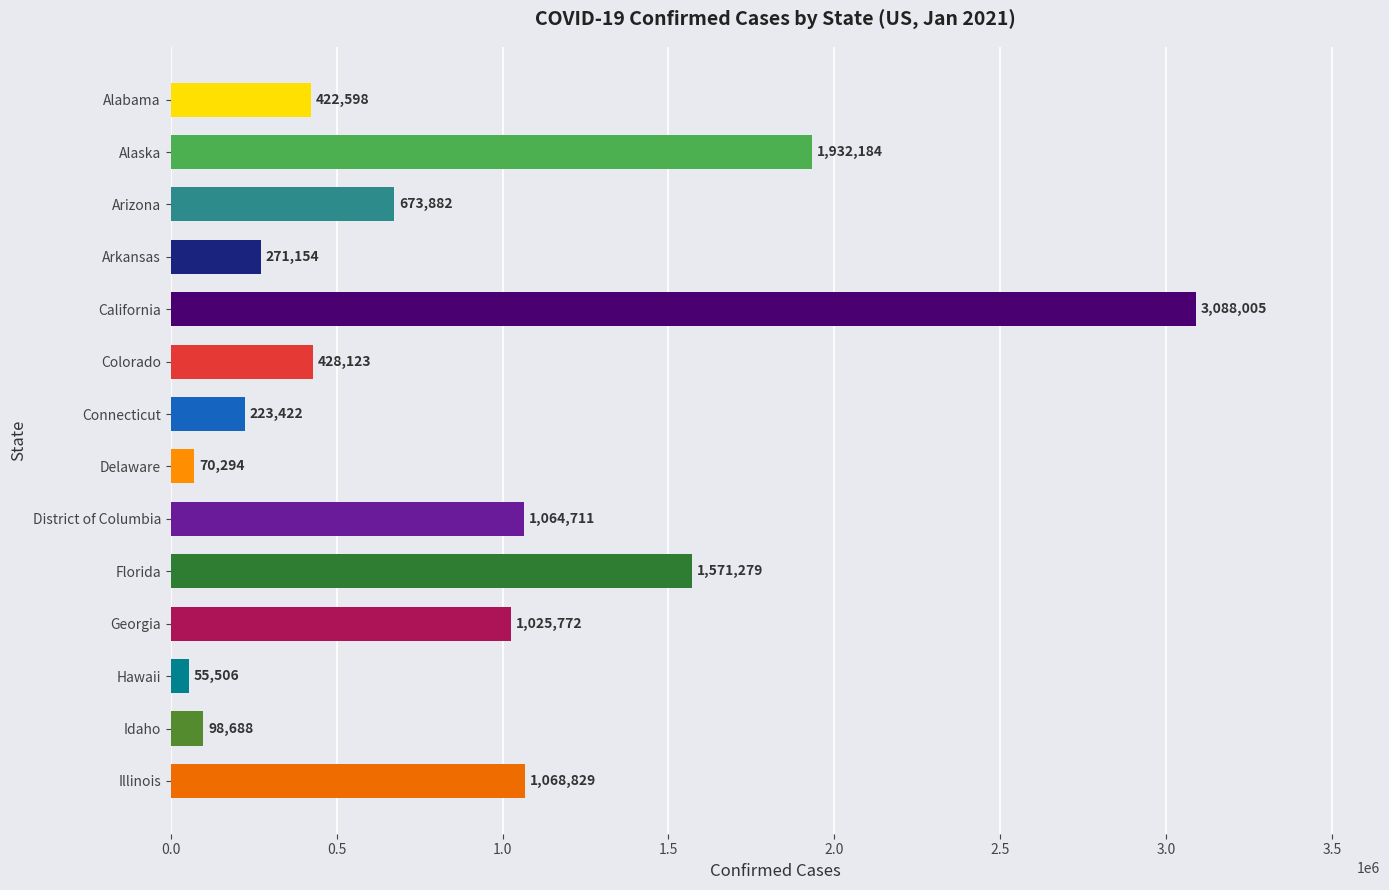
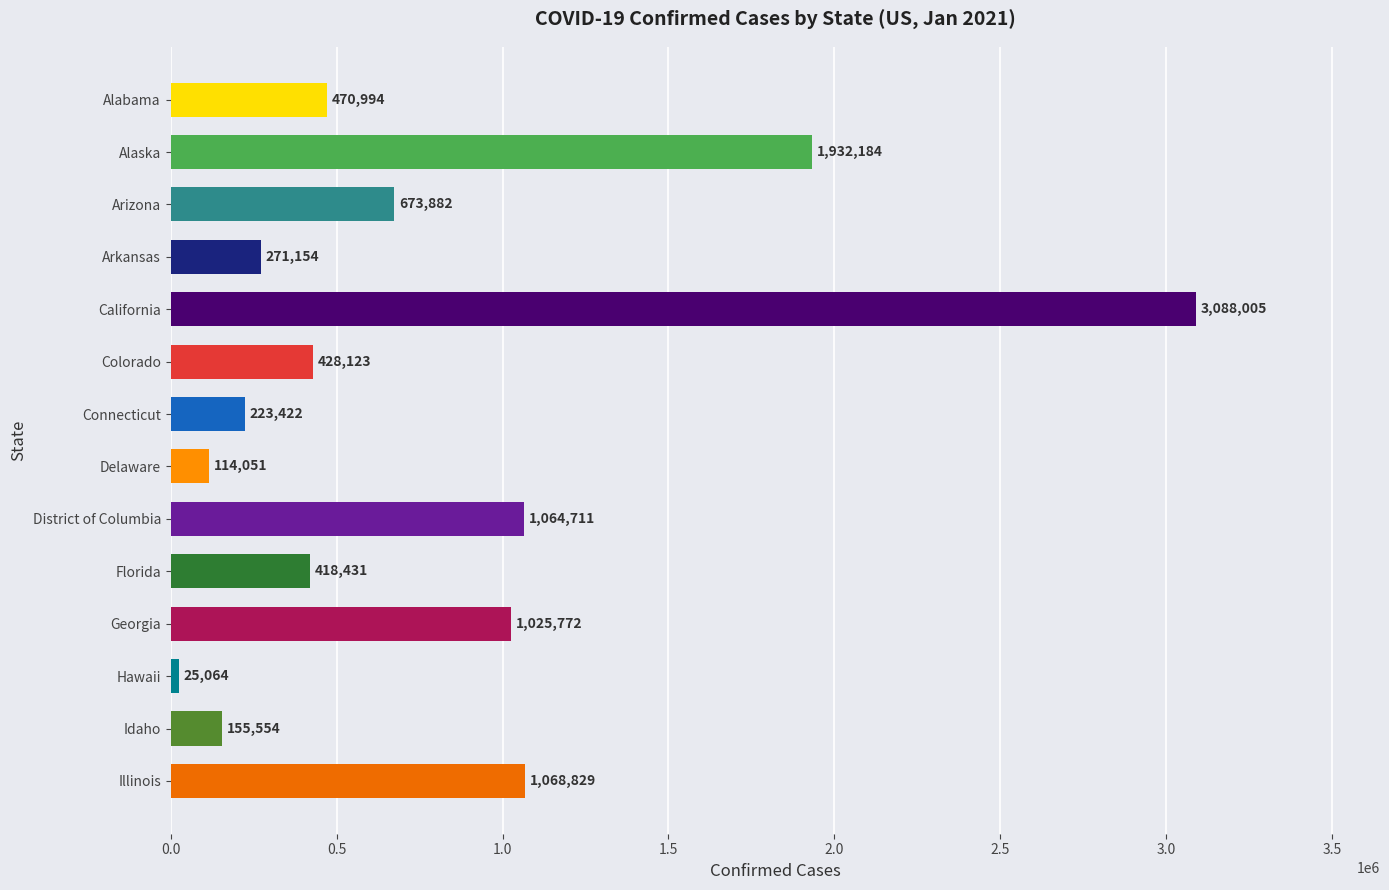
Alabama: 422,598 -> 470,994
Delaware: 70,294 -> 114,051
Florida: 1,571,279 -> 418,431
Hawaii: 55,506 -> 25,064
Idaho: 98,688 -> 155,554
